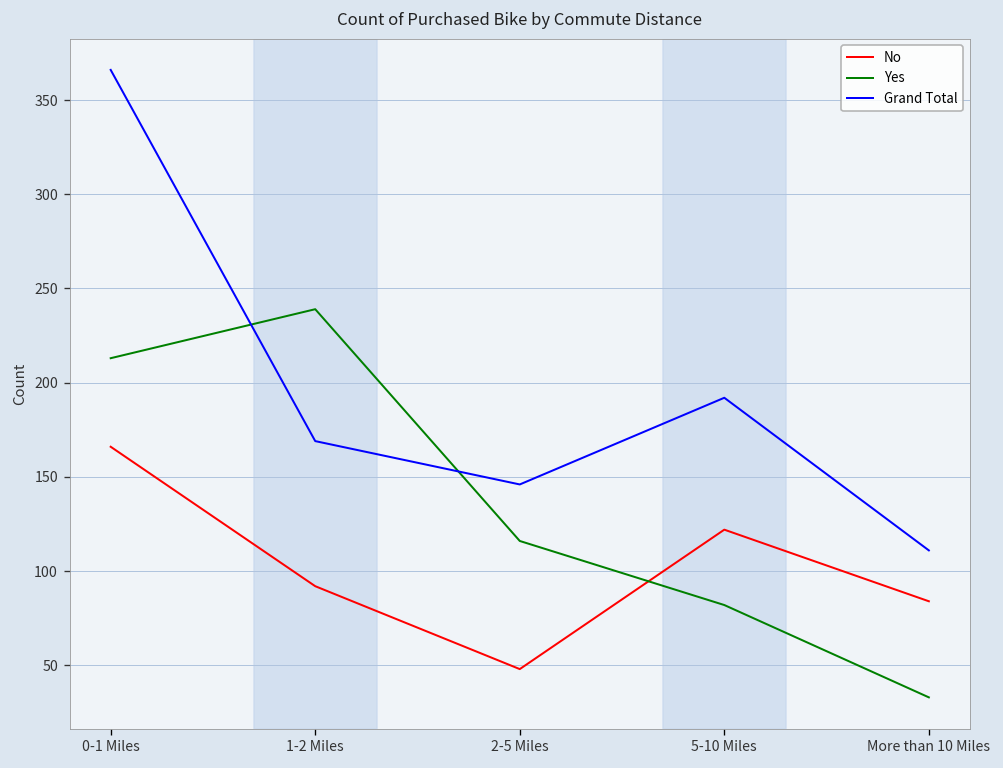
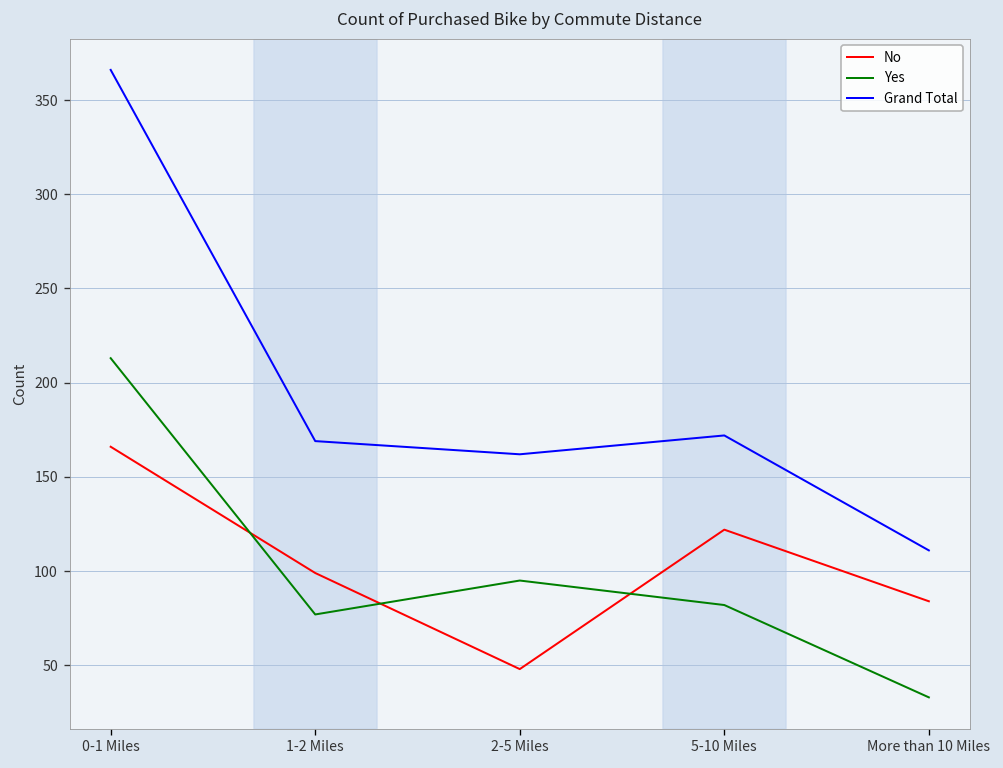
No, 1-2 Miles: 92 -> 99
Yes, 1-2 Miles: 239 -> 77
Yes, 2-5 Miles: 116 -> 95
Grand Total, 2-5 Miles: 146 -> 162
Grand Total, 5-10 Miles: 192 -> 172
